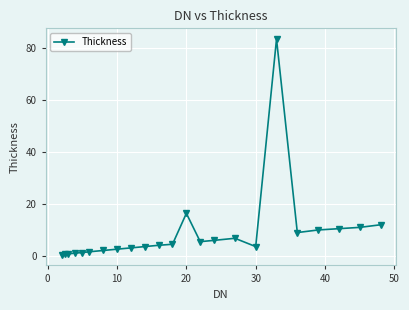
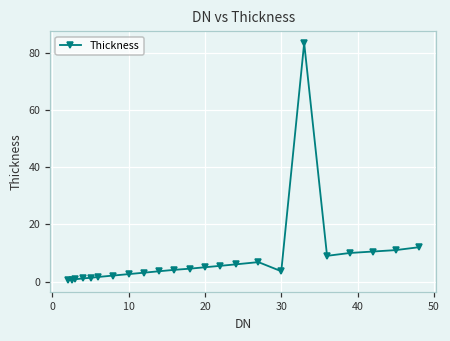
20: 16 -> 5
